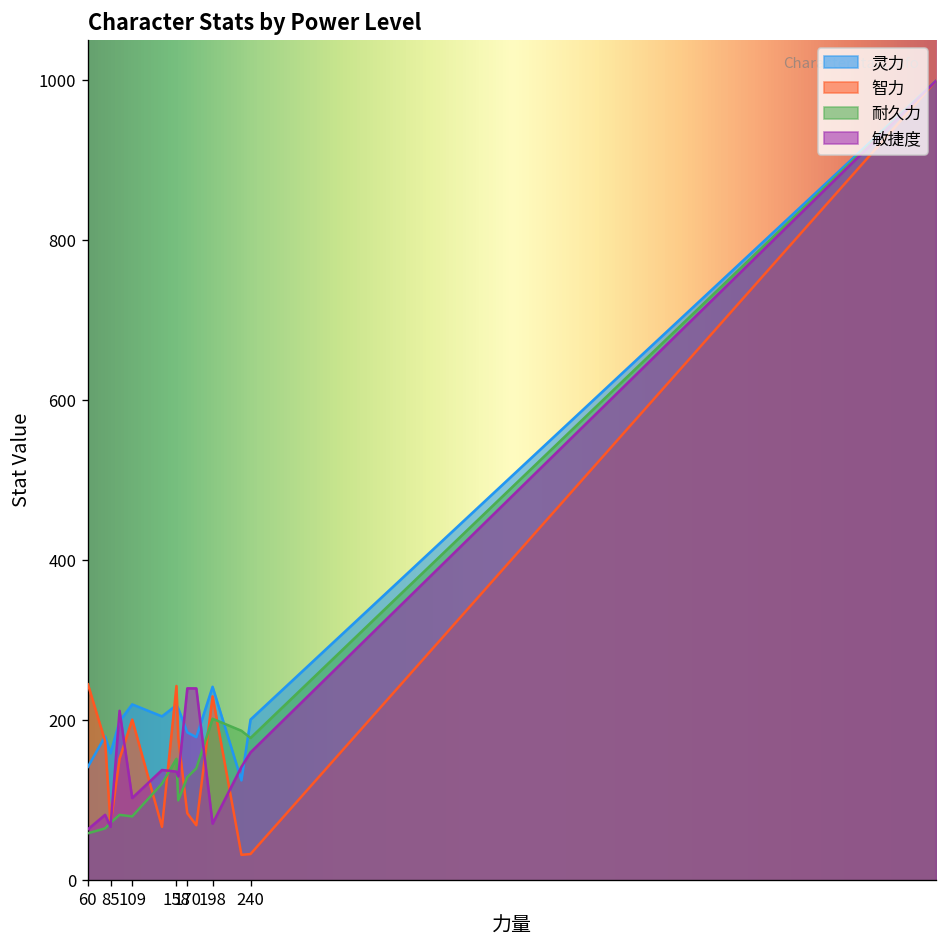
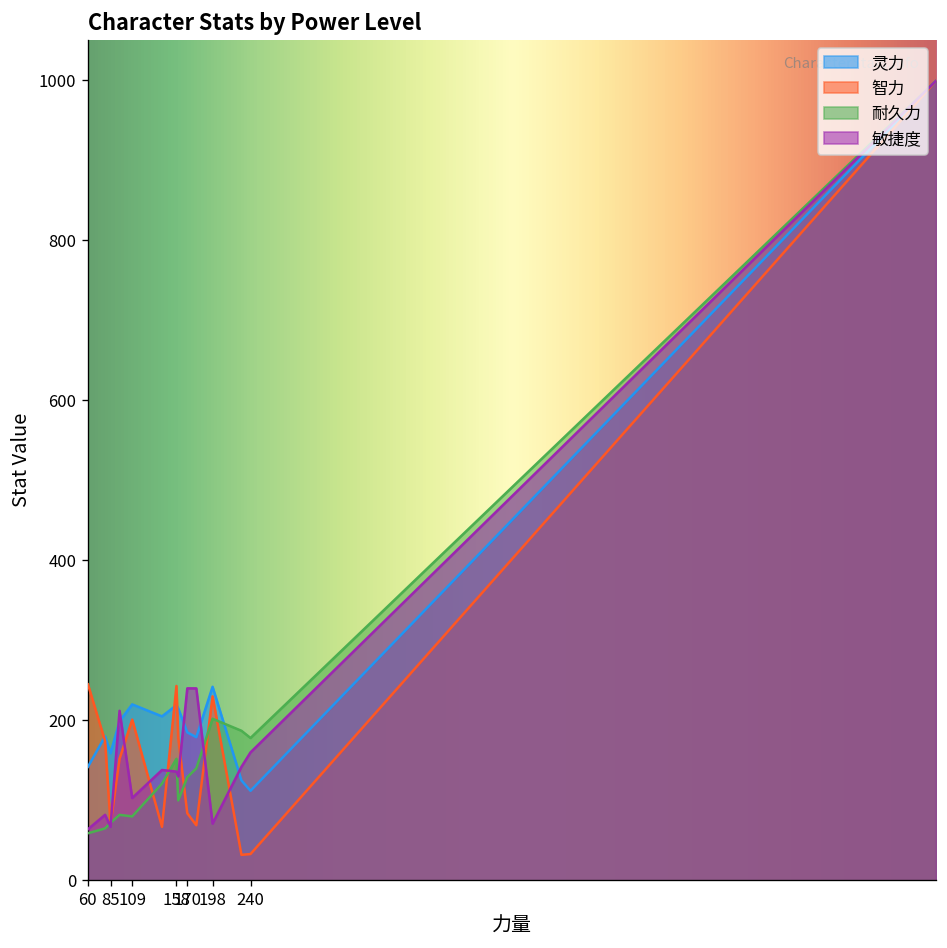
灵力, 240: 200 -> 110
